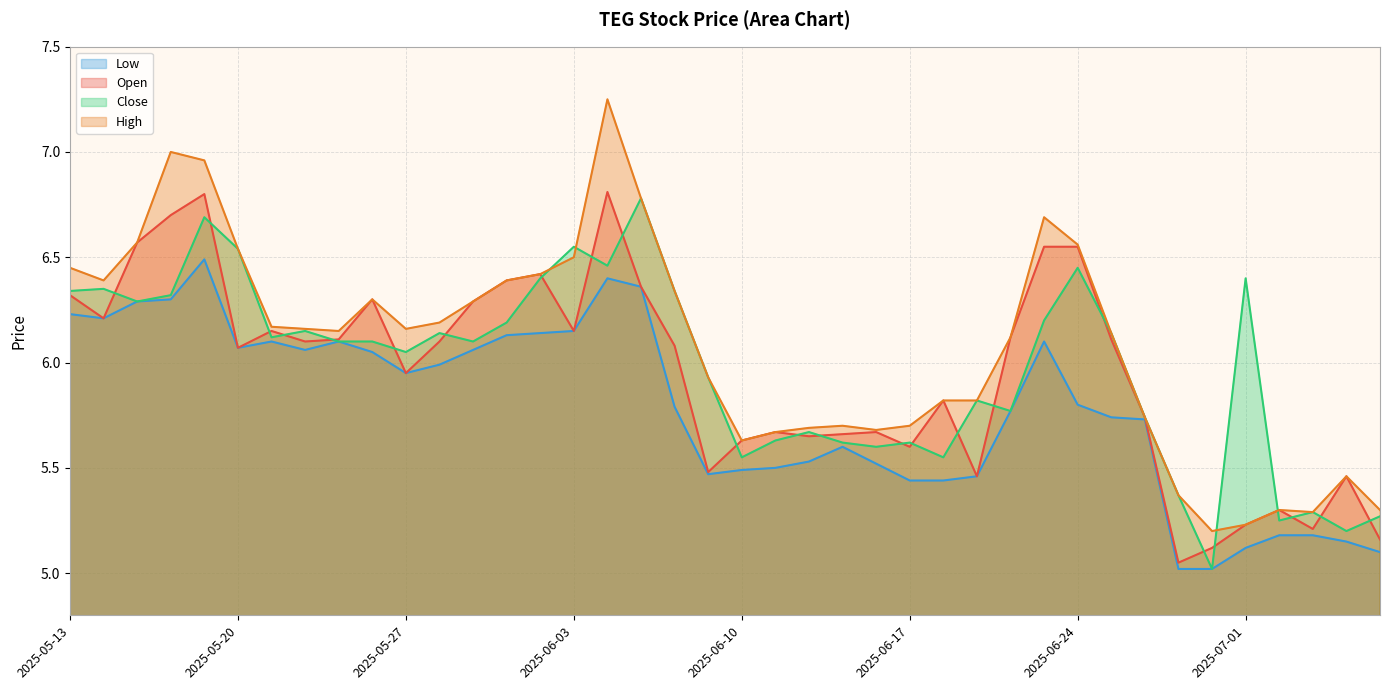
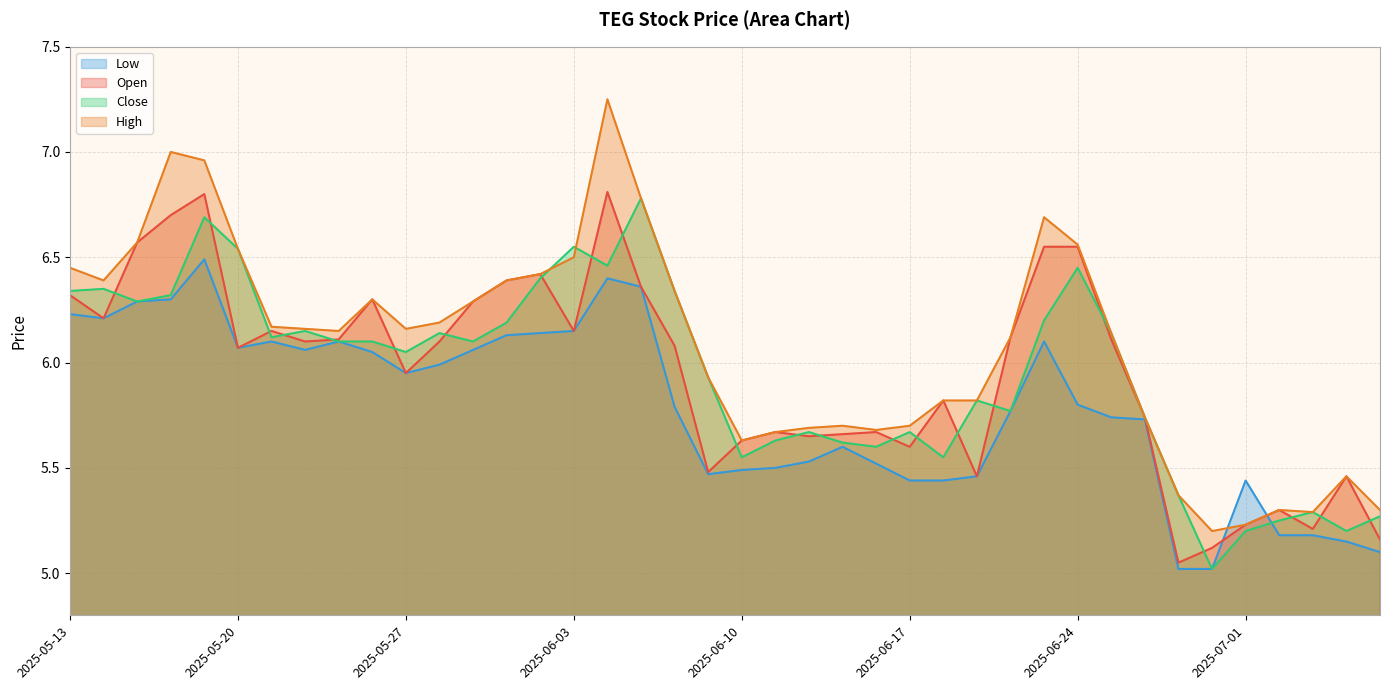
Close, 2025-06-17: 5.62 -> 5.67
Low, 2025-07-01: 5.12 -> 5.44
Close, 2025-07-01: 6.4 -> 5.2
